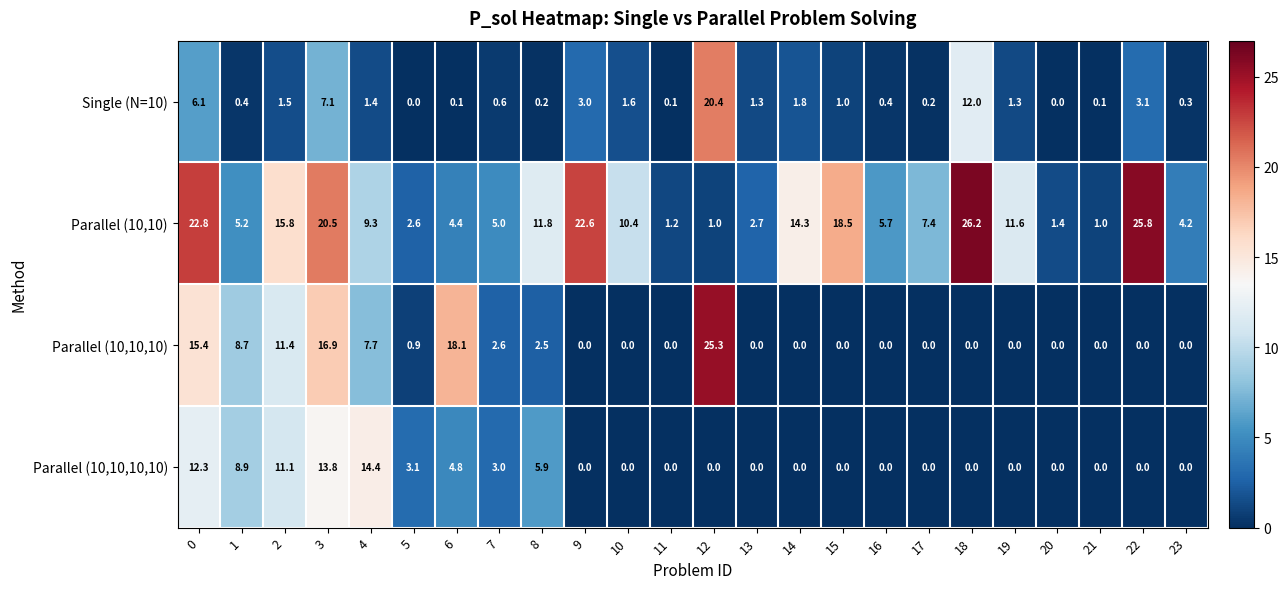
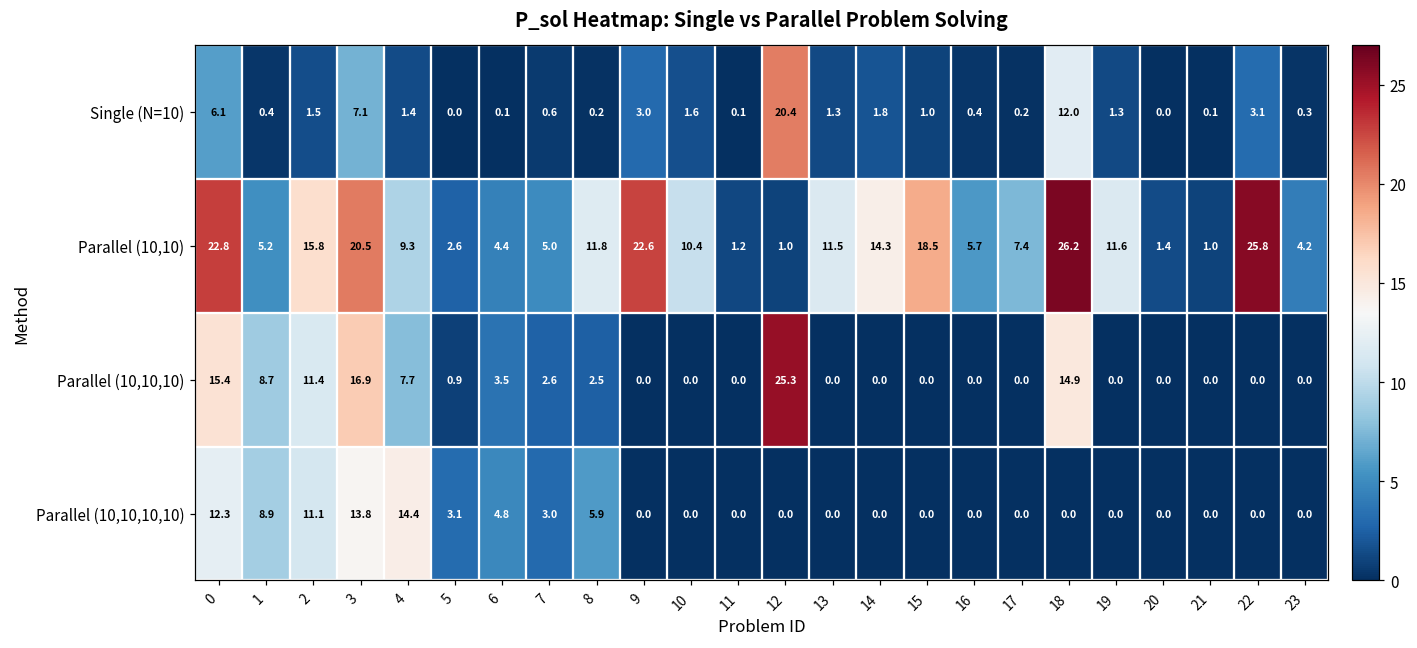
Parallel (10,10), 13: 2.7 -> 11.5
Parallel (10,10,10), 6: 18.1 -> 3.5
Parallel (10,10,10), 18: 0.0 -> 14.9
